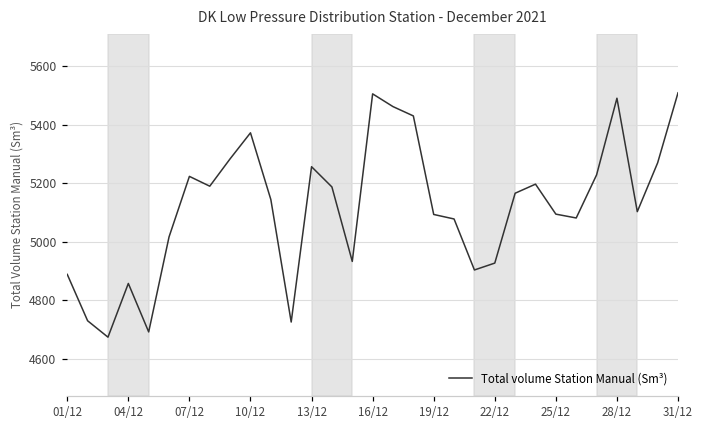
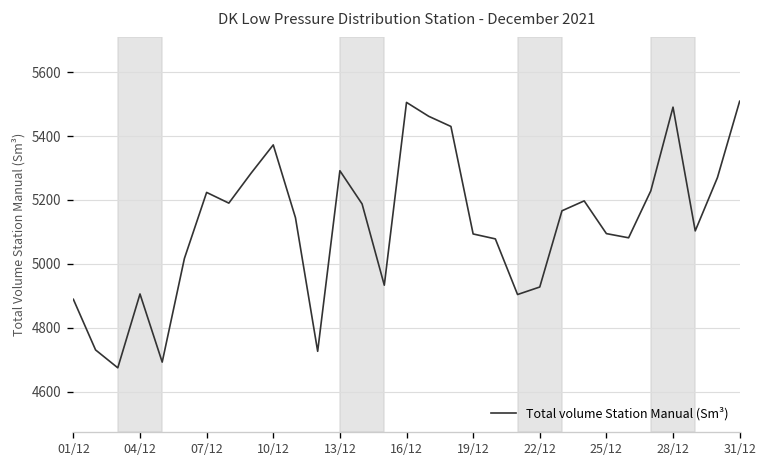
04/12: 4860 -> 4910
13/12: 5260 -> 5290
